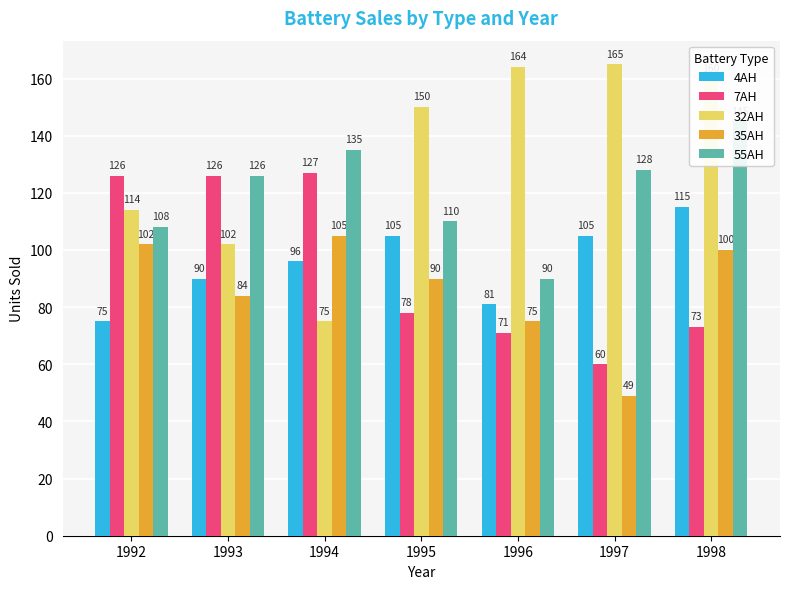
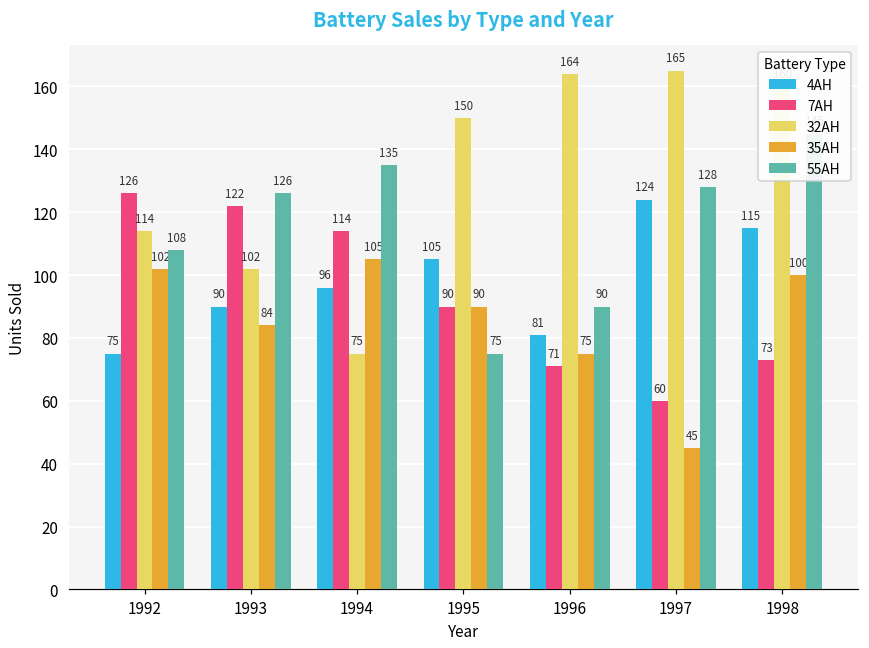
7AH, 1993: 126 -> 122
7AH, 1994: 127 -> 114
7AH, 1995: 78 -> 90
55AH, 1995: 110 -> 75
4AH, 1997: 105 -> 124
35AH, 1997: 49 -> 45
